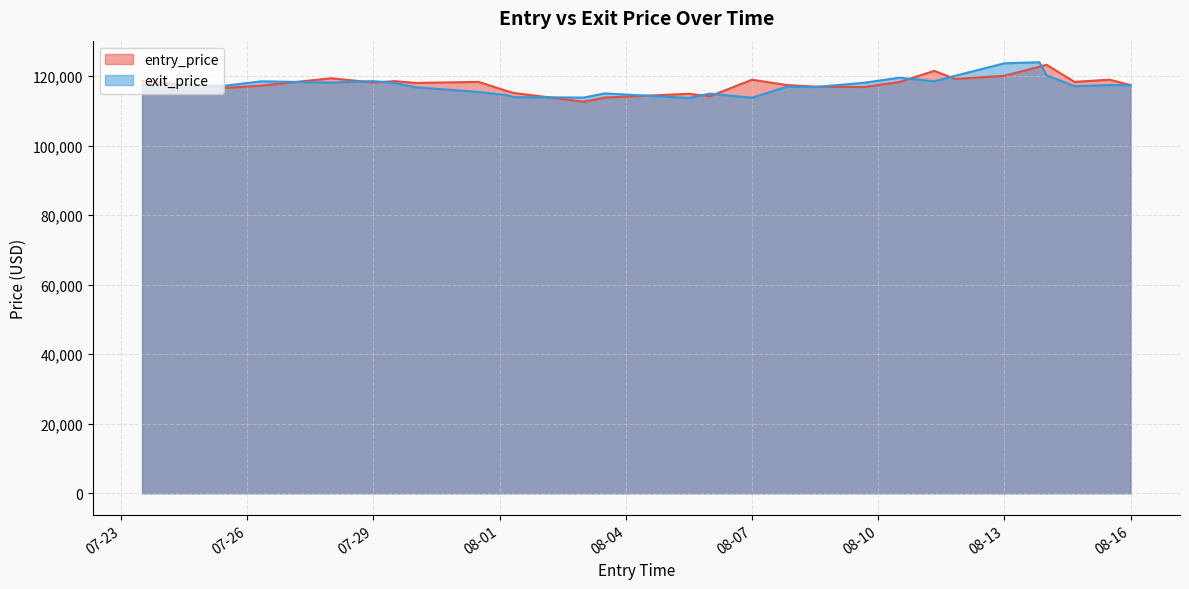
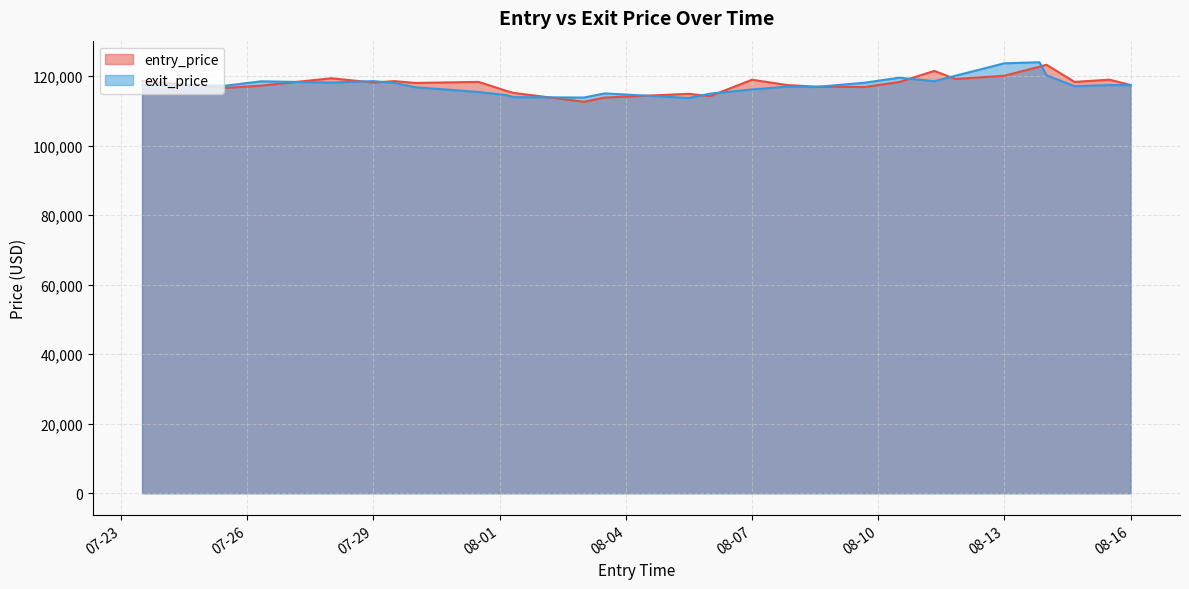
exit_price, 08-07: 114,000 -> 116,000
